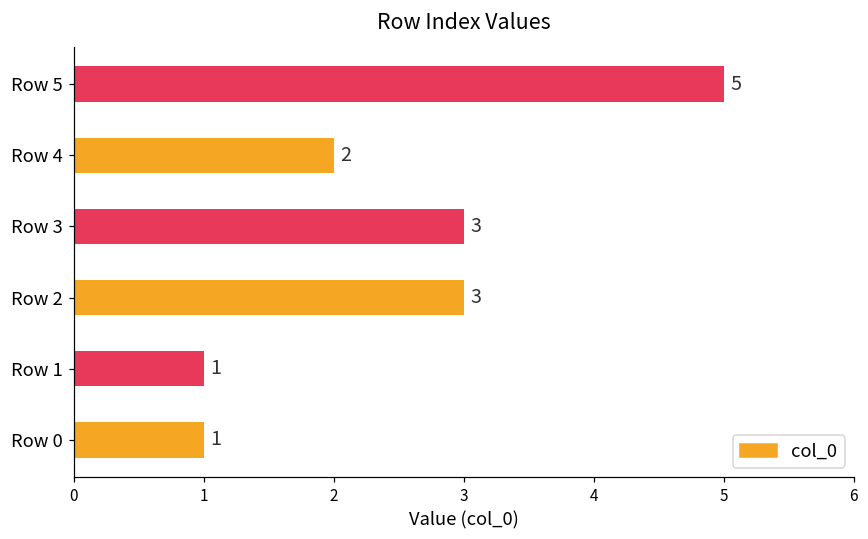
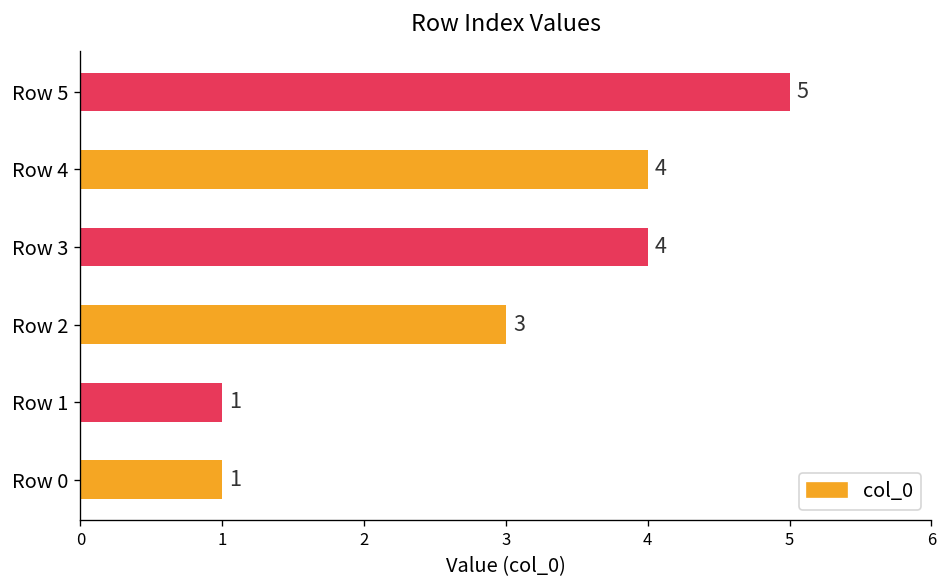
Row 4: 2 -> 4
Row 3: 3 -> 4
